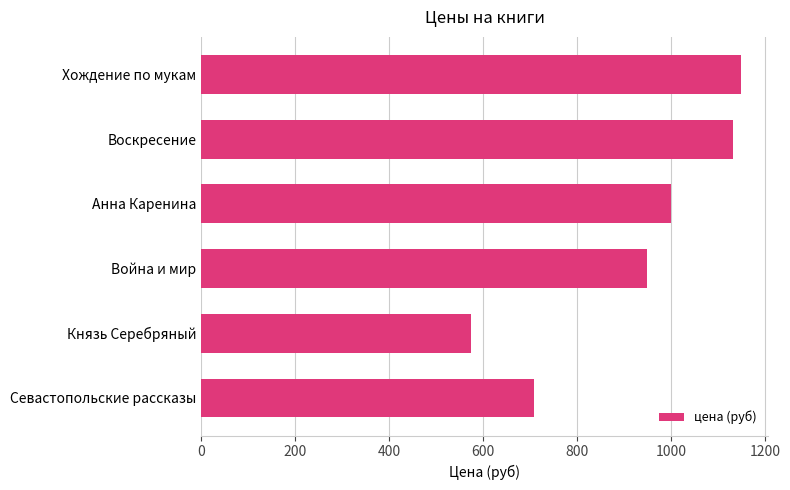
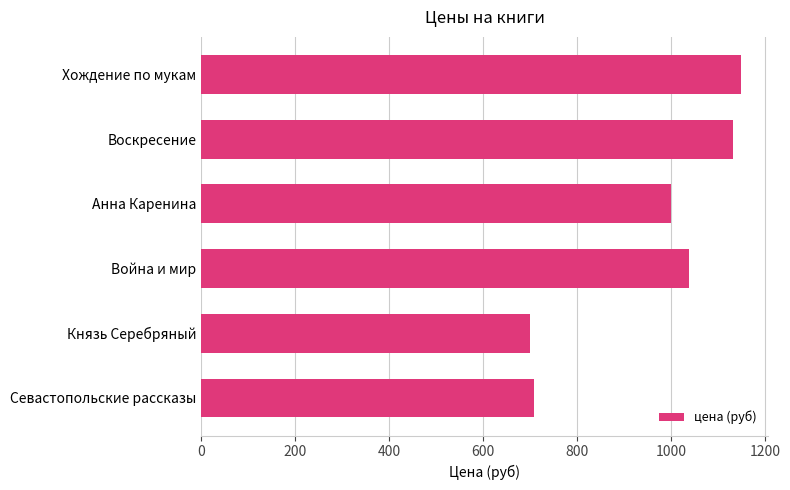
Война и мир: 950 -> 1040
Князь Серебряный: 570 -> 700
